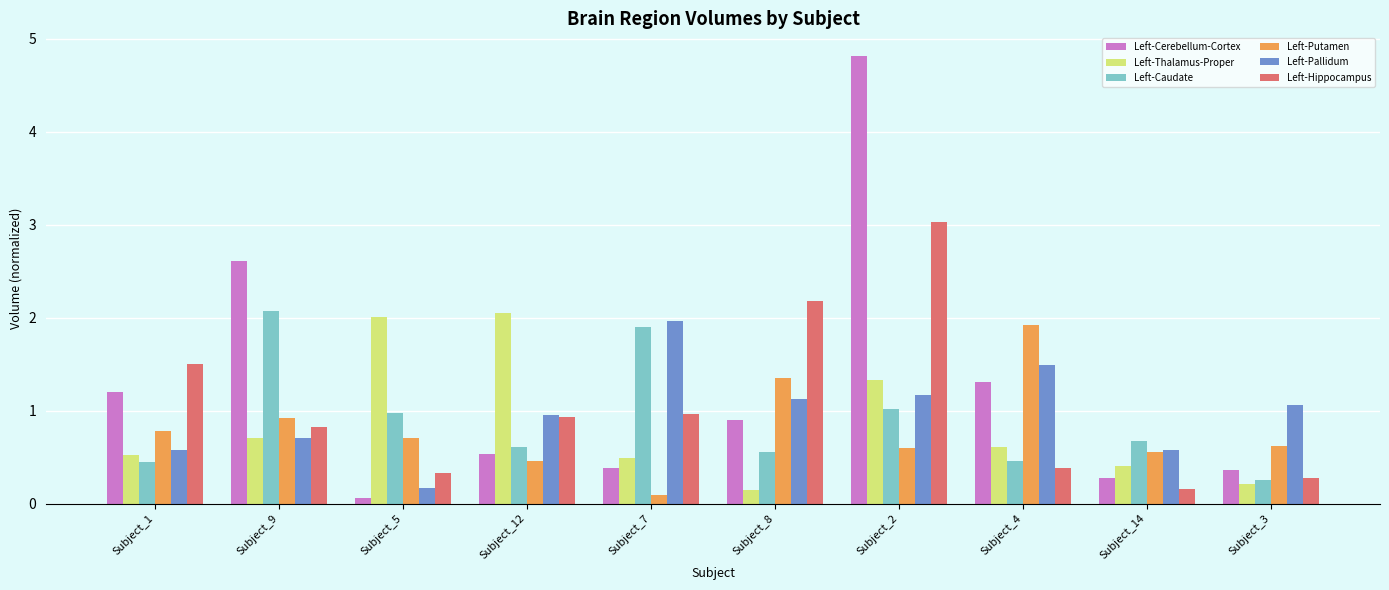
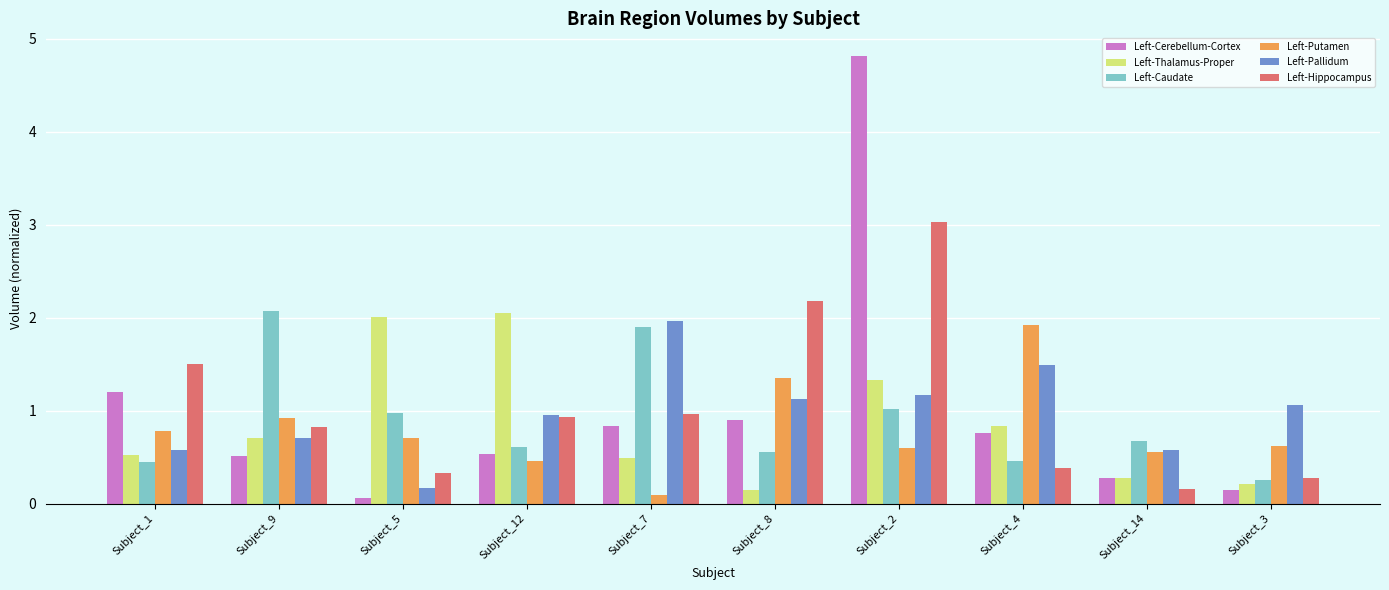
Left-Cerebellum-Cortex, Subject_9: 2.6 -> 0.5
Left-Cerebellum-Cortex, Subject_7: 0.4 -> 0.8
Left-Cerebellum-Cortex, Subject_4: 1.3 -> 0.8
Left-Thalamus-Proper, Subject_4: 0.6 -> 0.8
Left-Thalamus-Proper, Subject_14: 0.4 -> 0.3
Left-Cerebellum-Cortex, Subject_3: 0.4 -> 0.1
